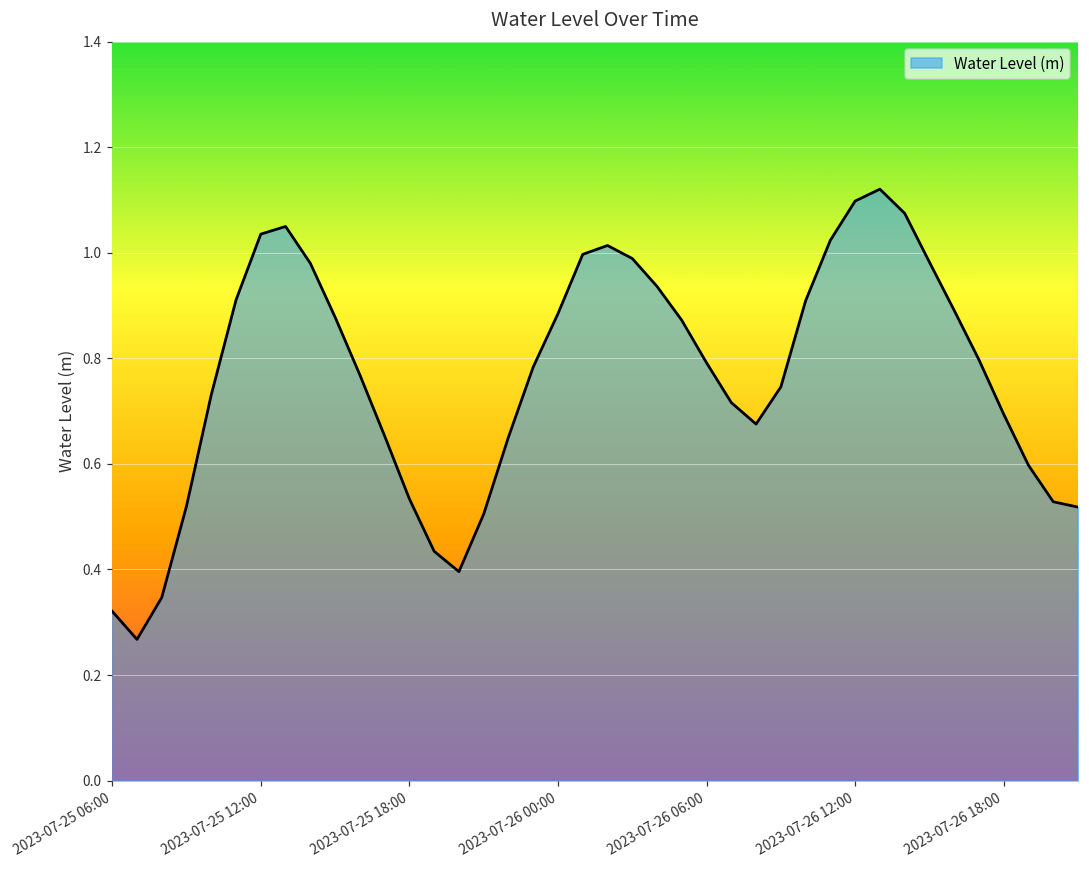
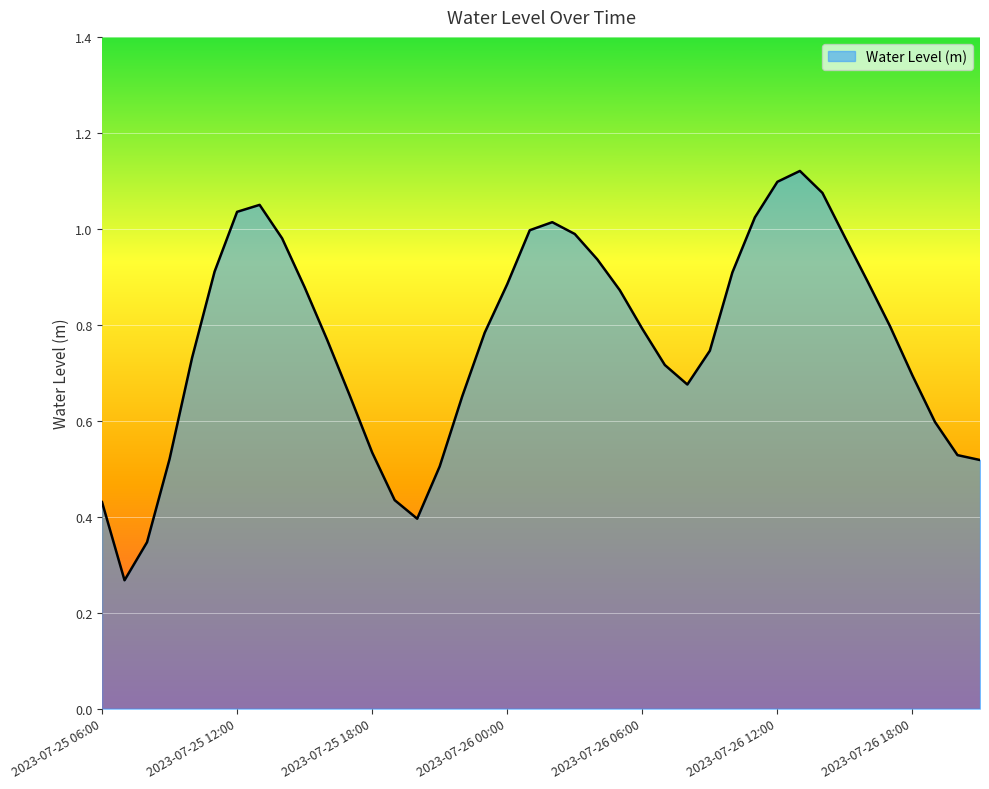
2023-07-25 06:00: 0.32 -> 0.43
